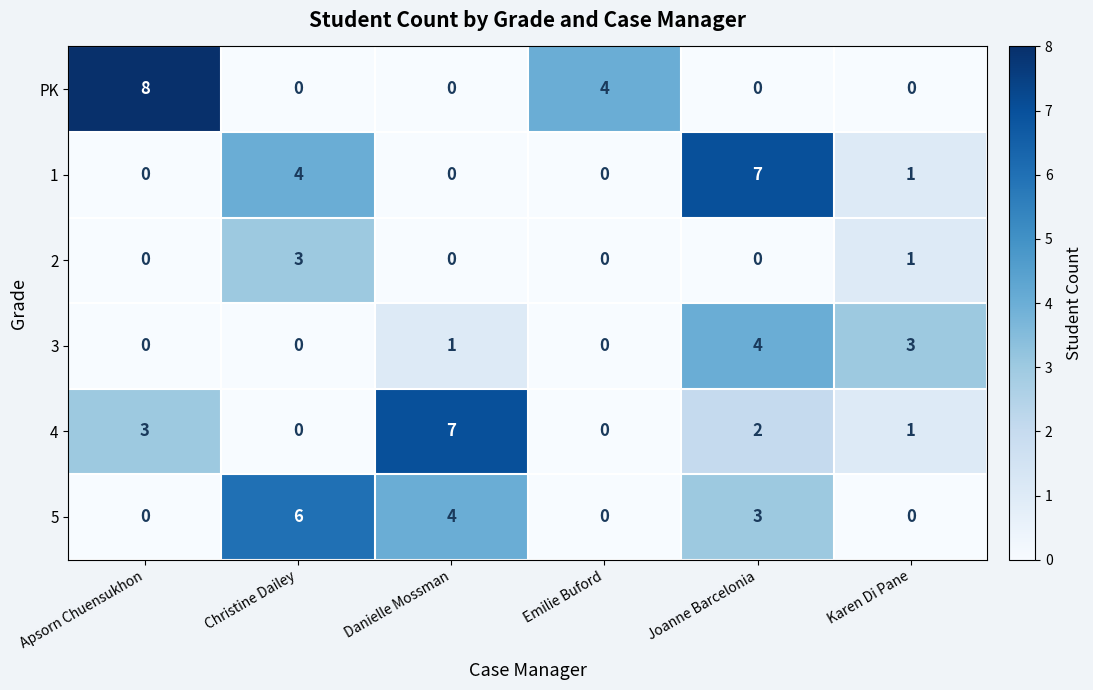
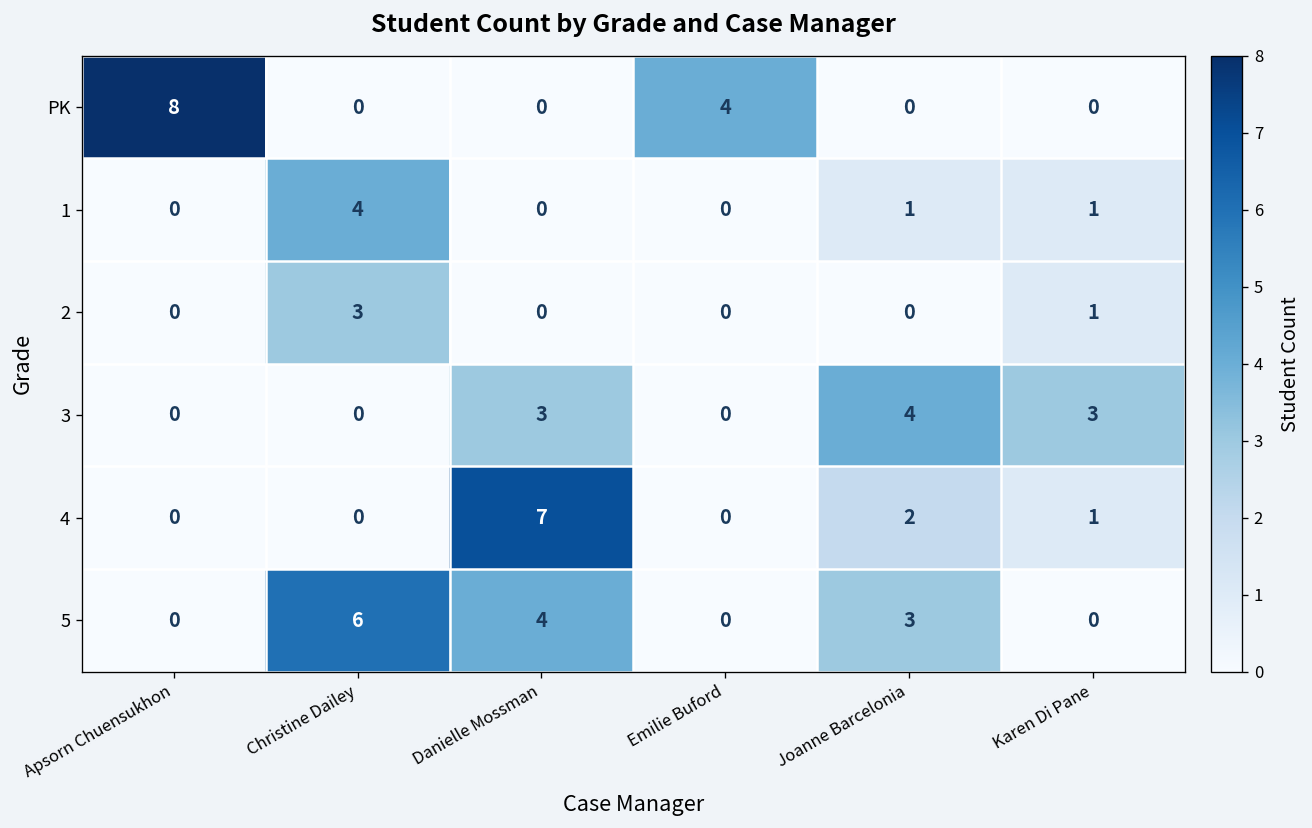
1, Joanne Barcelonia: 7 -> 1
3, Danielle Mossman: 1 -> 3
4, Apsorn Chuensukhon: 3 -> 0
